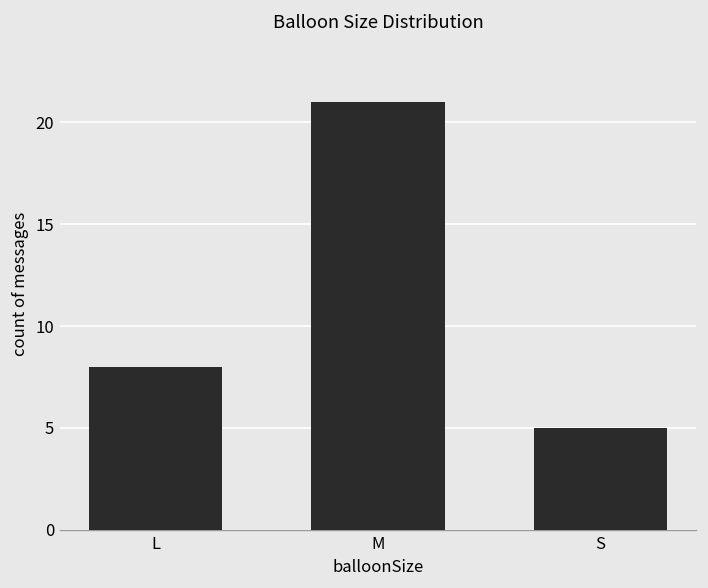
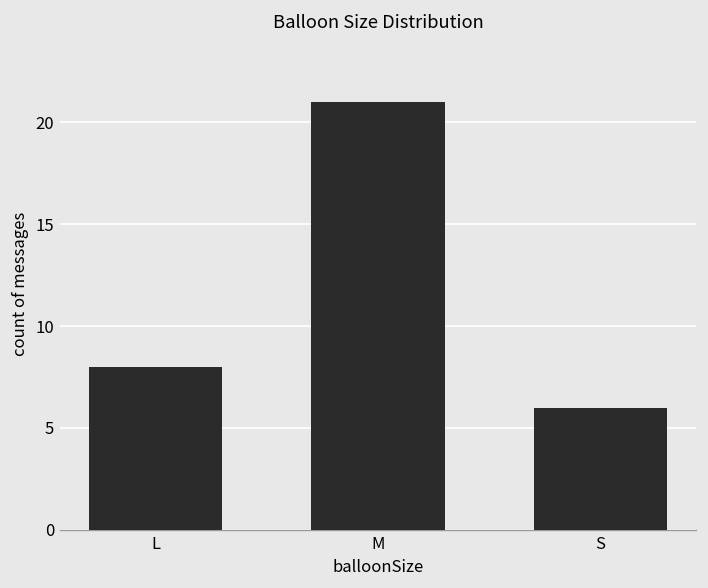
S: 5 -> 6
